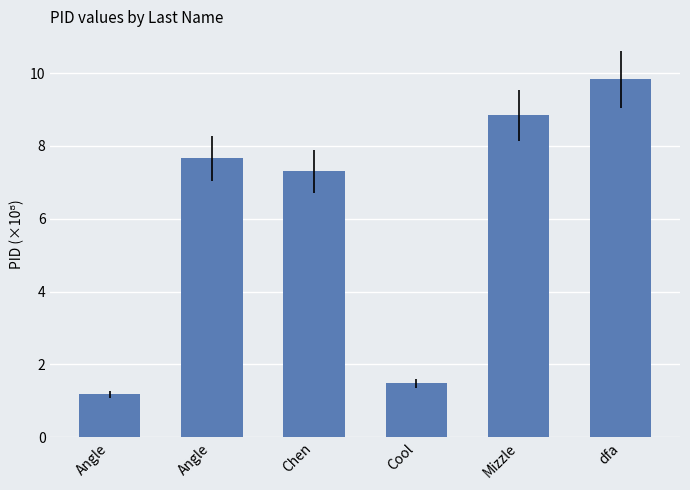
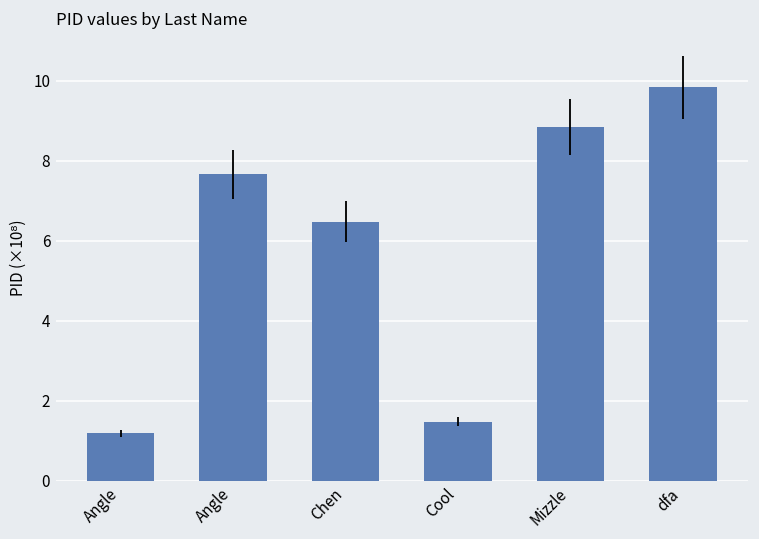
Chen: 7.3 -> 6.5
